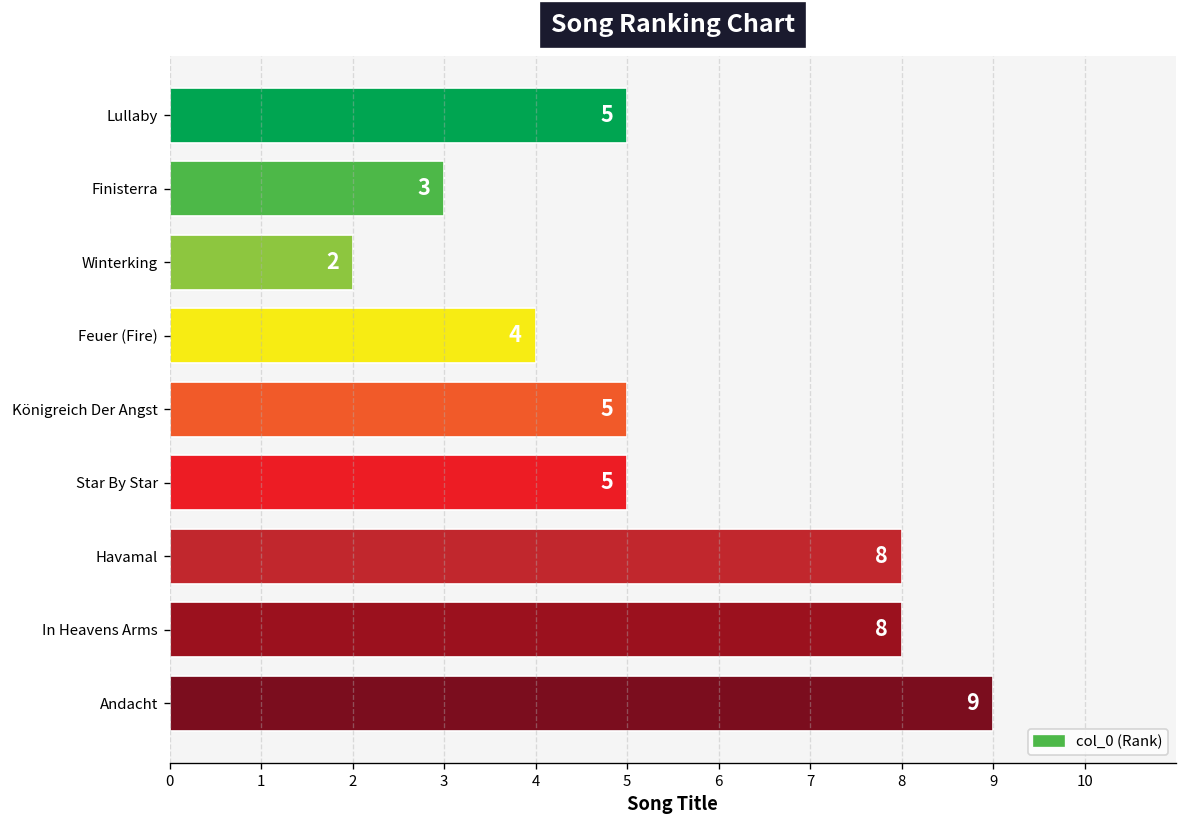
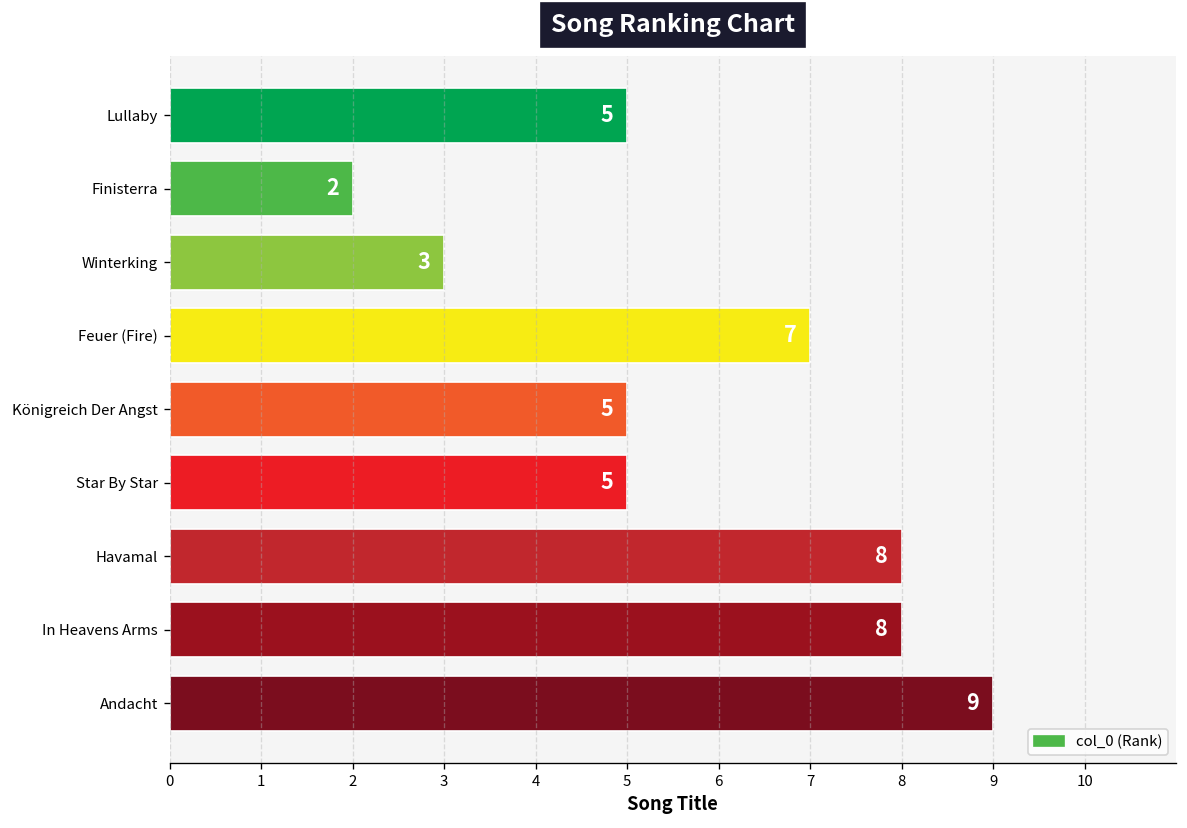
Finisterra: 3 -> 2
Winterking: 2 -> 3
Feuer (Fire): 4 -> 7
